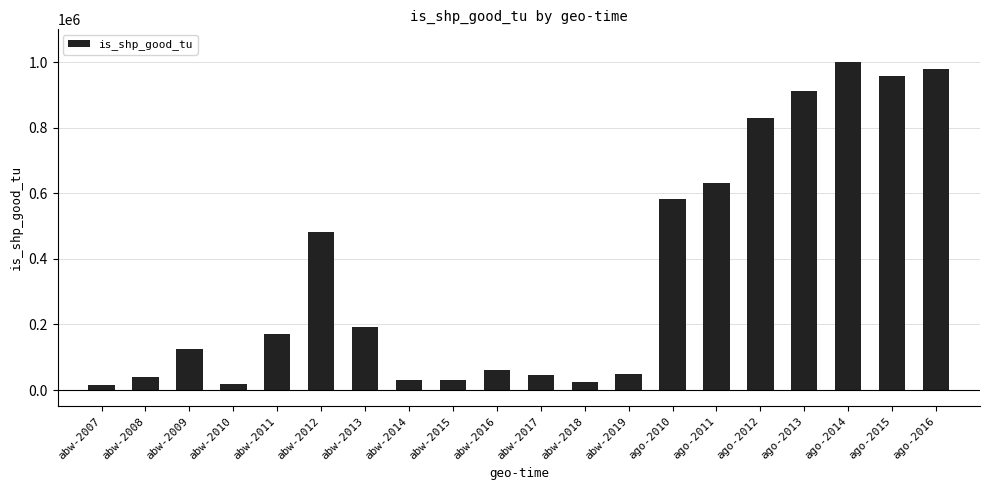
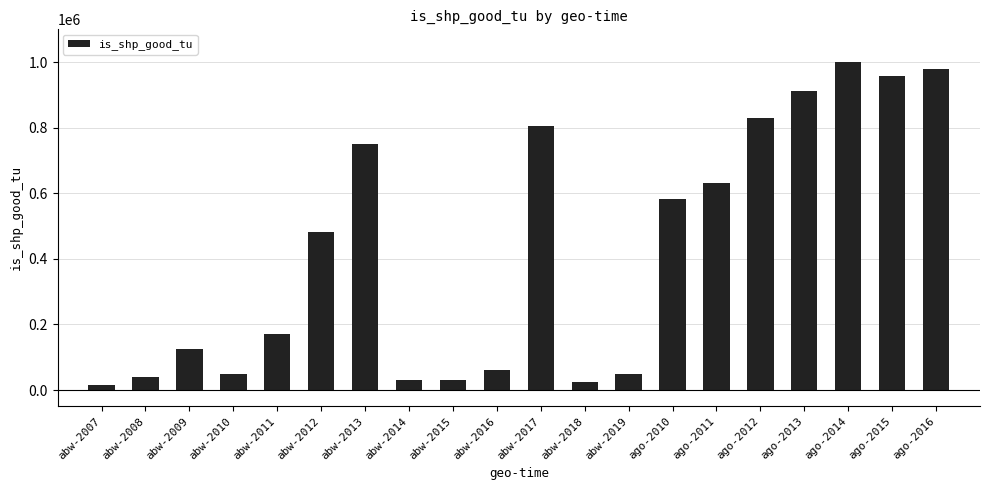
abw-2010: 20000 -> 50000
abw-2013: 190000 -> 750000
abw-2017: 50000 -> 800000
